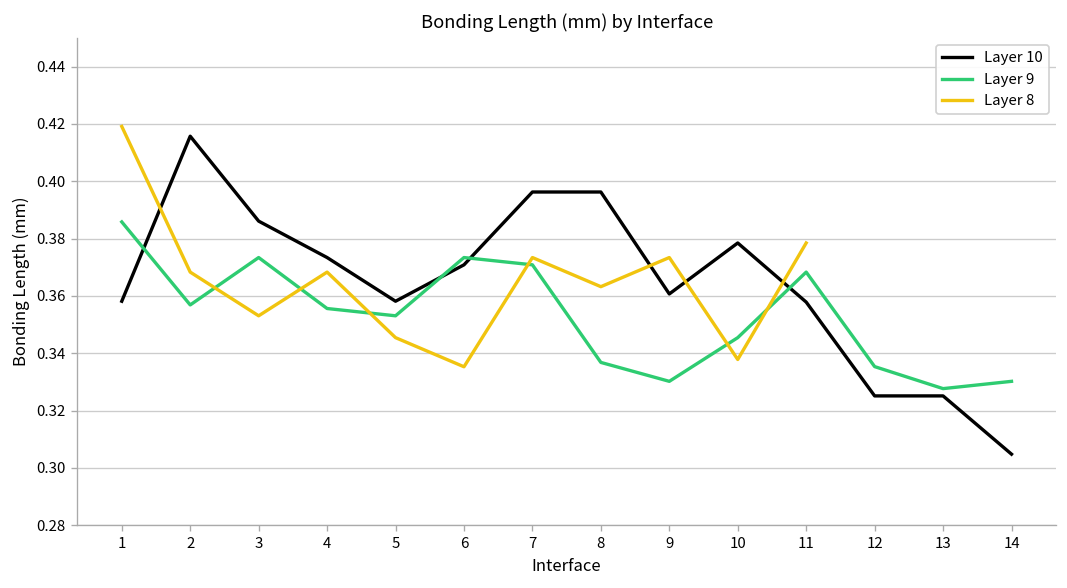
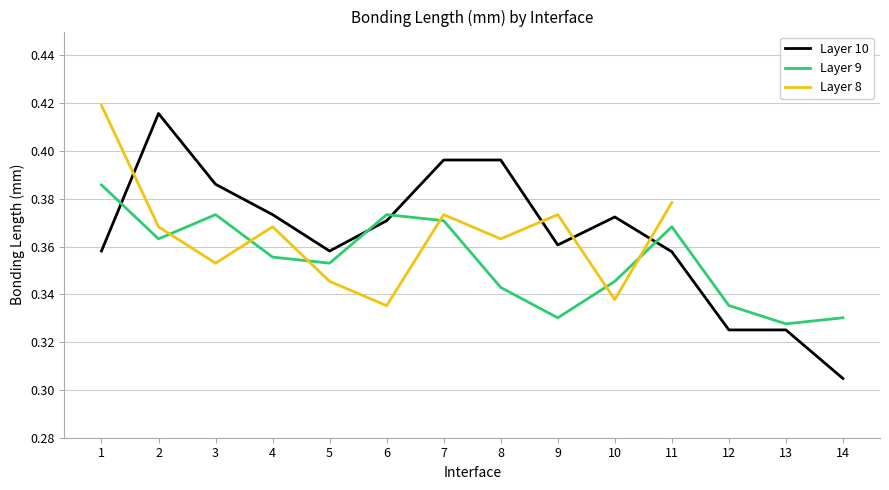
Layer 9, 2: 0.357 -> 0.363
Layer 9, 8: 0.337 -> 0.343
Layer 10, 10: 0.378 -> 0.372
